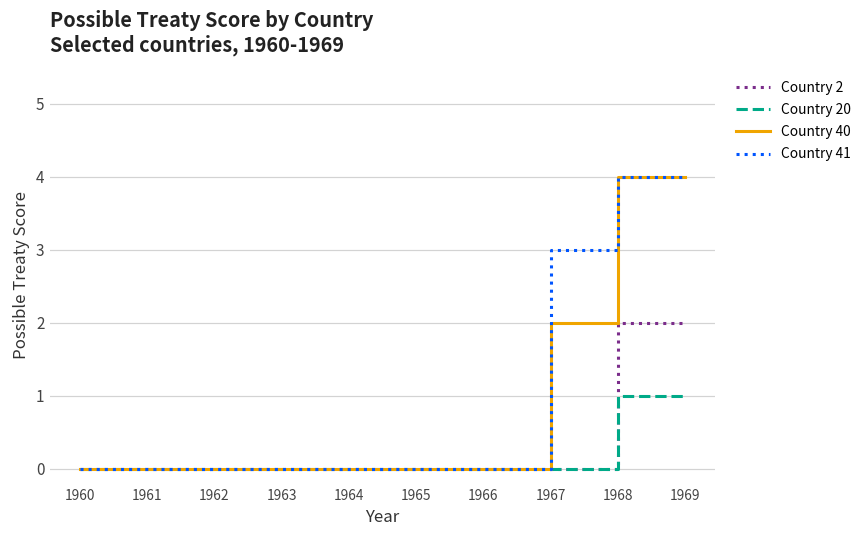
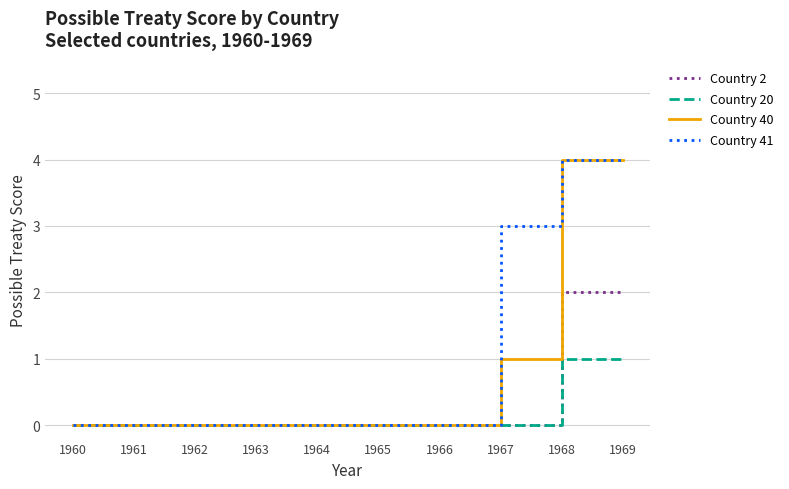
Country 40, 1967: 2 -> 1
